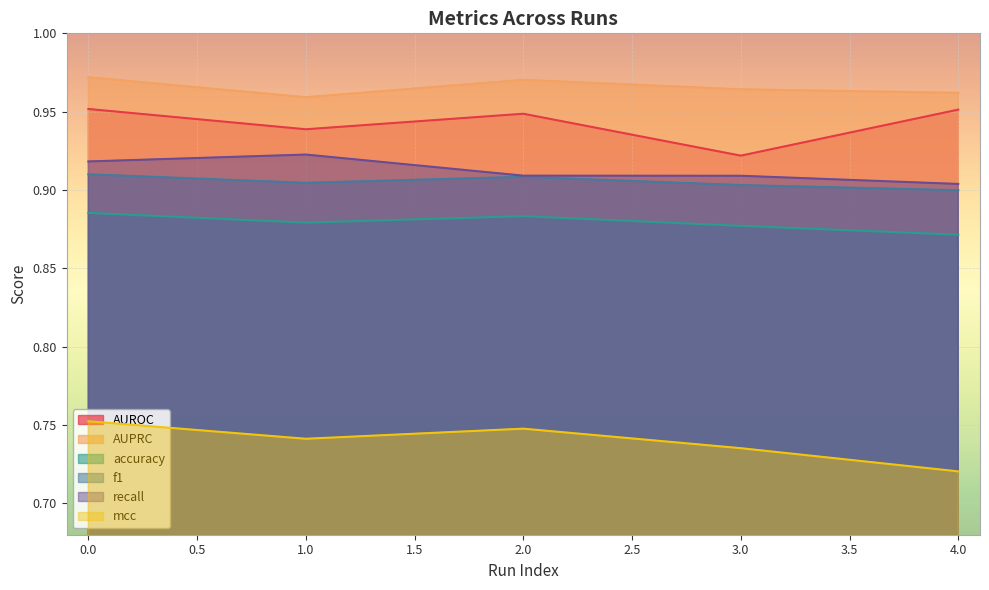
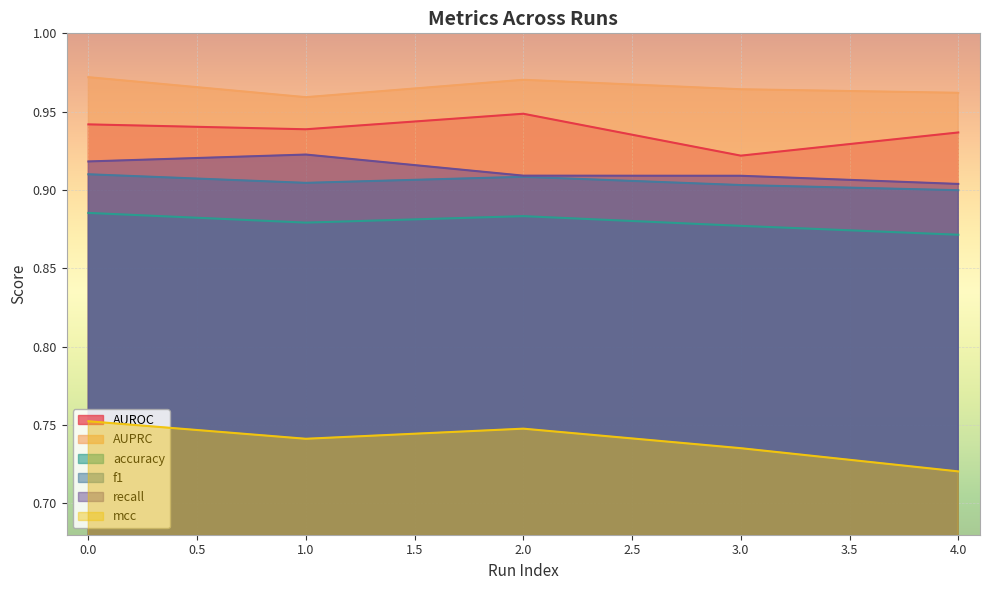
AUROC, 0.0: 0.952 -> 0.942
AUROC, 4.0: 0.951 -> 0.937
